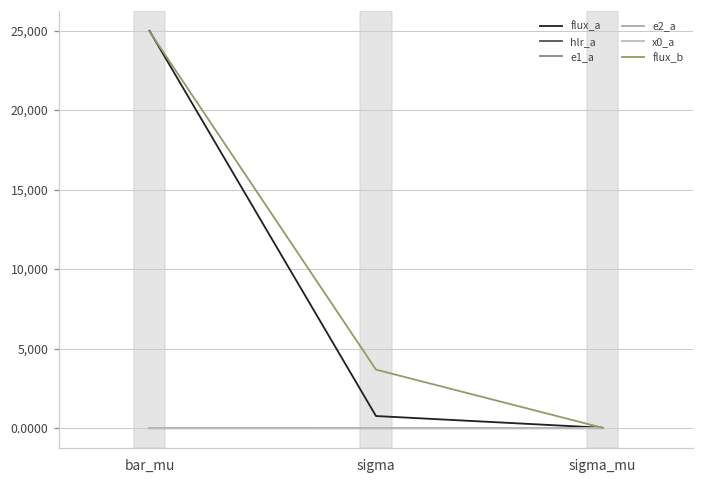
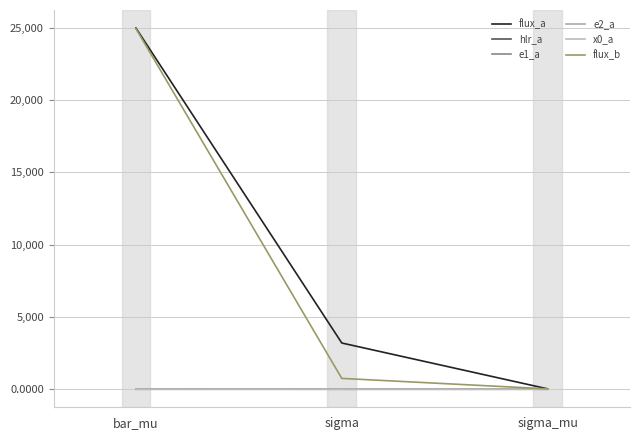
flux_a, sigma: 800 -> 3,200
flux_b, sigma: 3,700 -> 700
